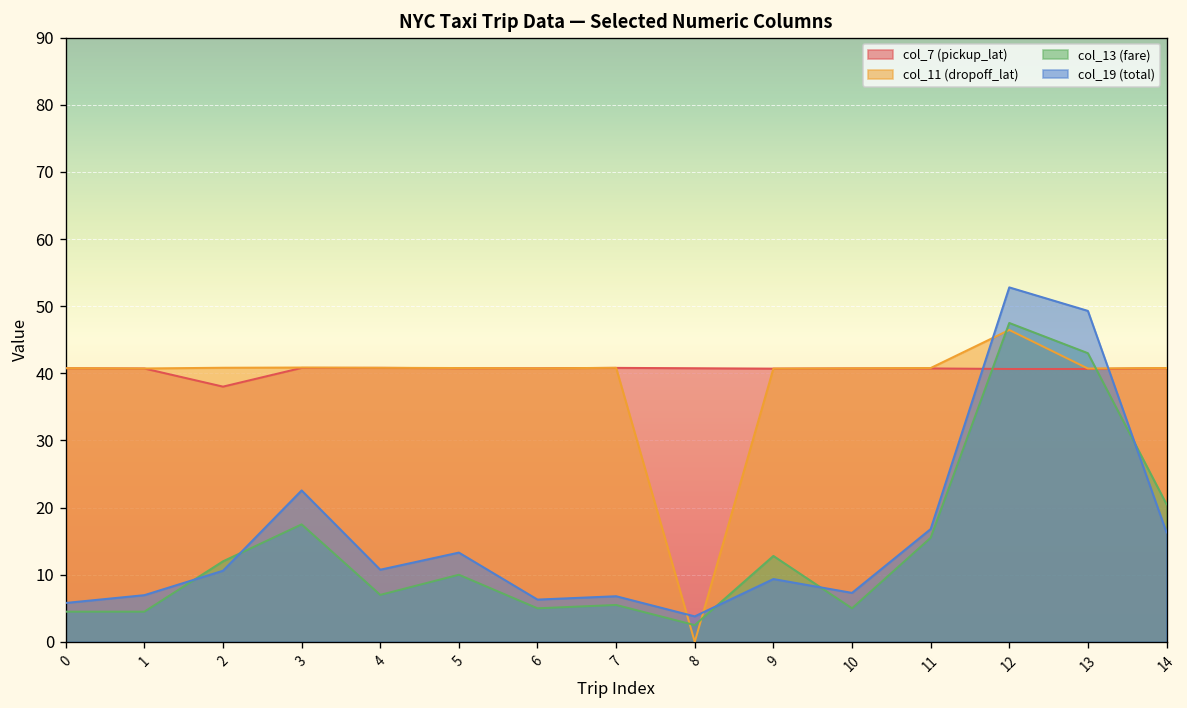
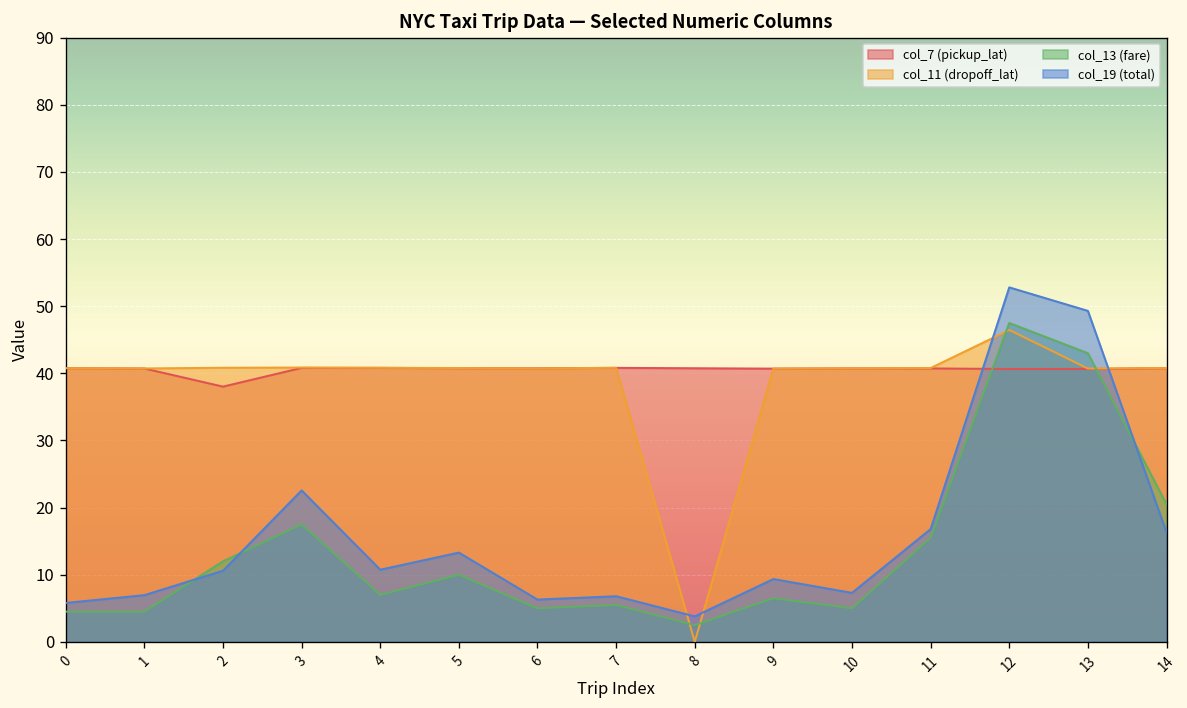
col_13 (fare), 9: 13 -> 7
